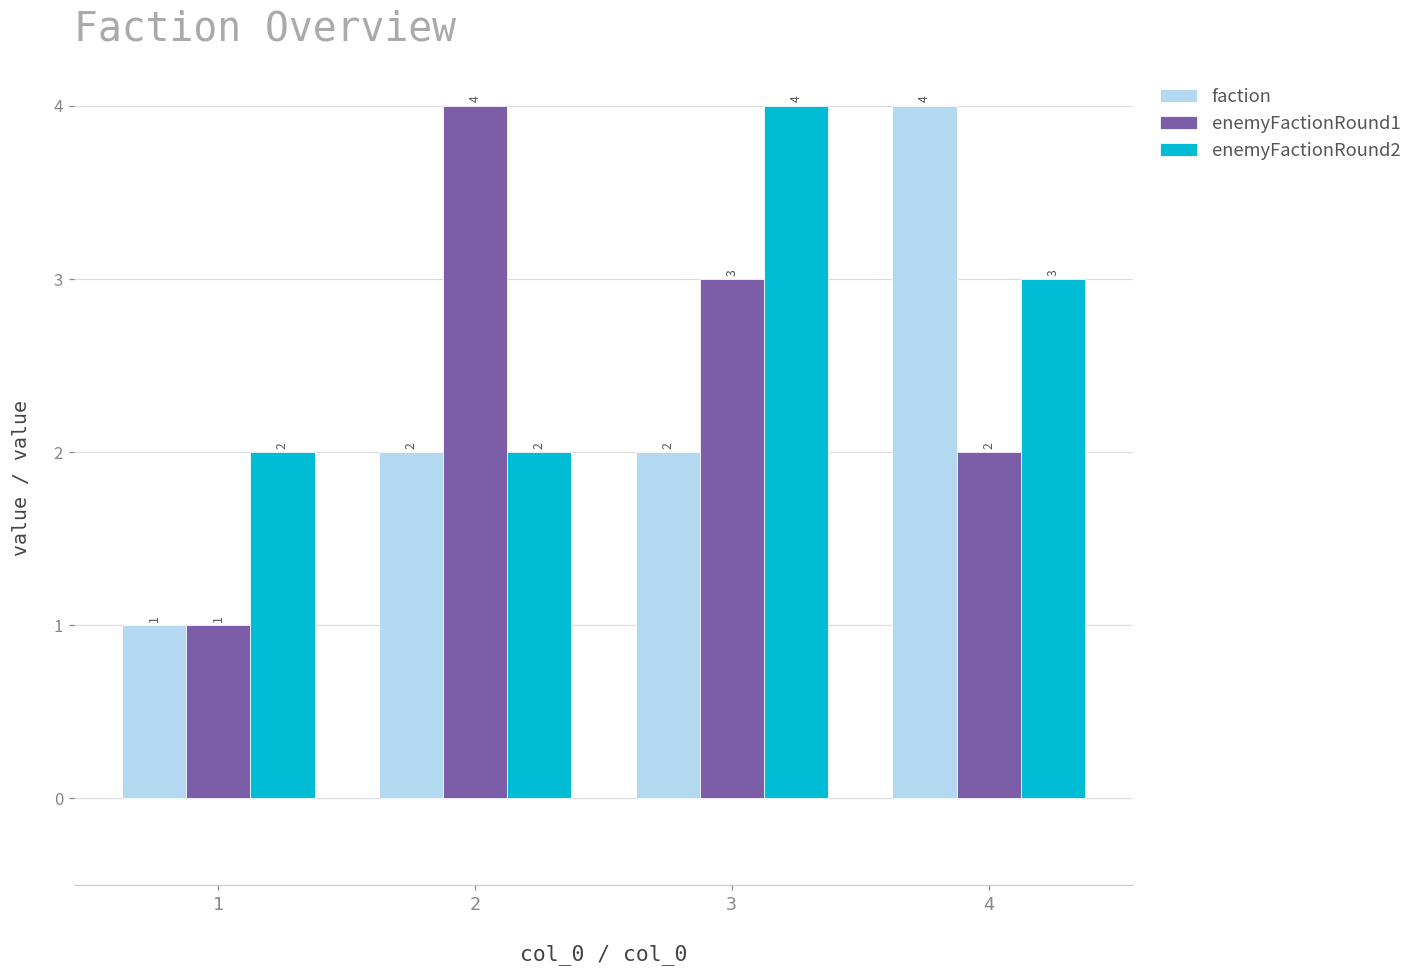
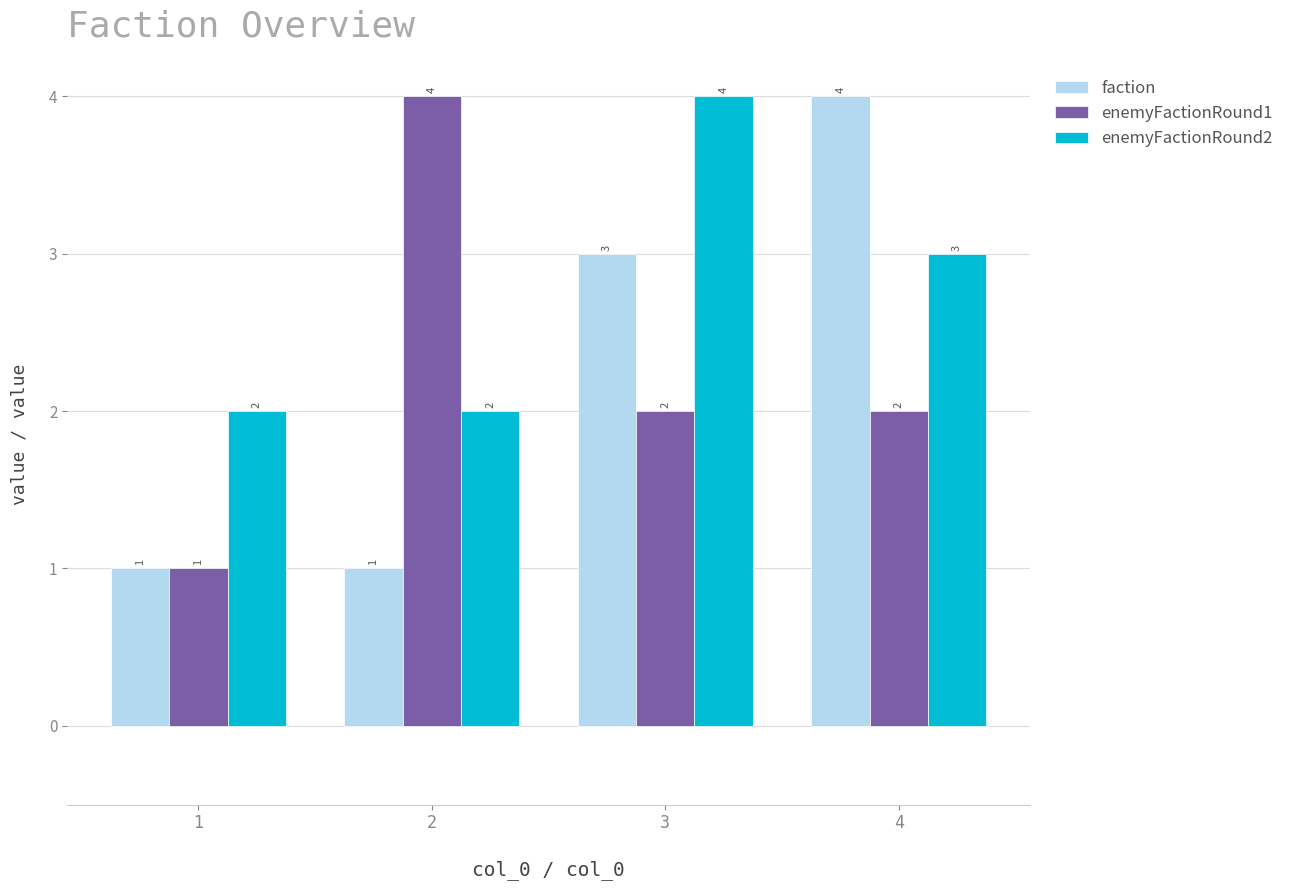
faction, 2: 2 -> 1
faction, 3: 2 -> 3
enemyFactionRound1, 3: 3 -> 2
